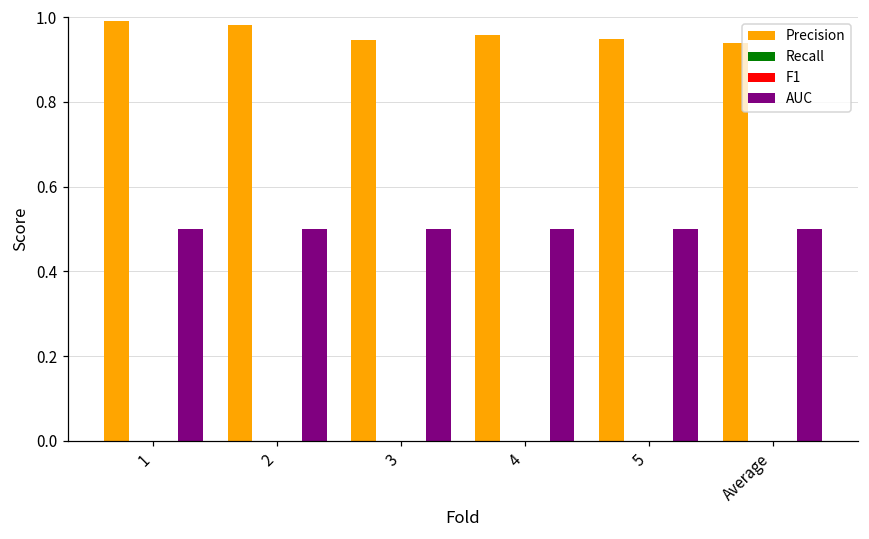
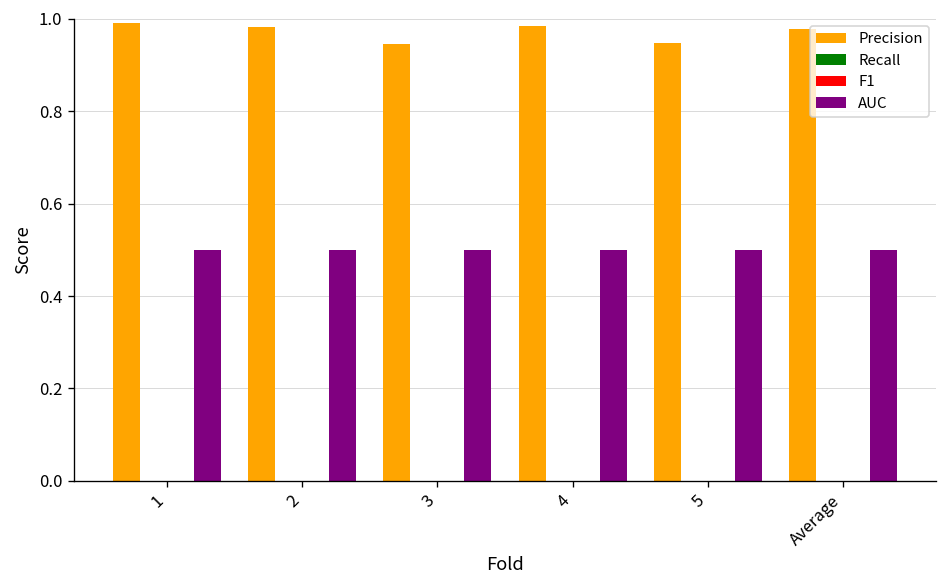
Precision, 4: 0.96 -> 0.98
Precision, Average: 0.94 -> 0.98
